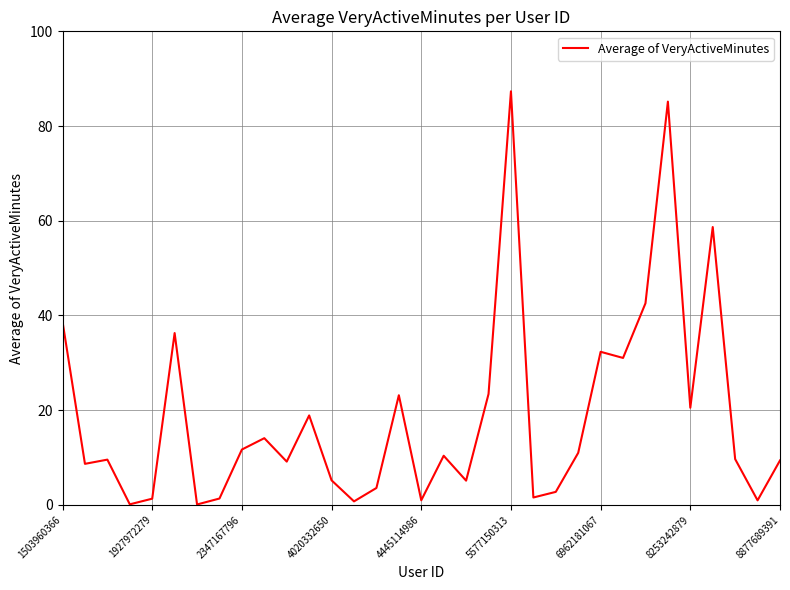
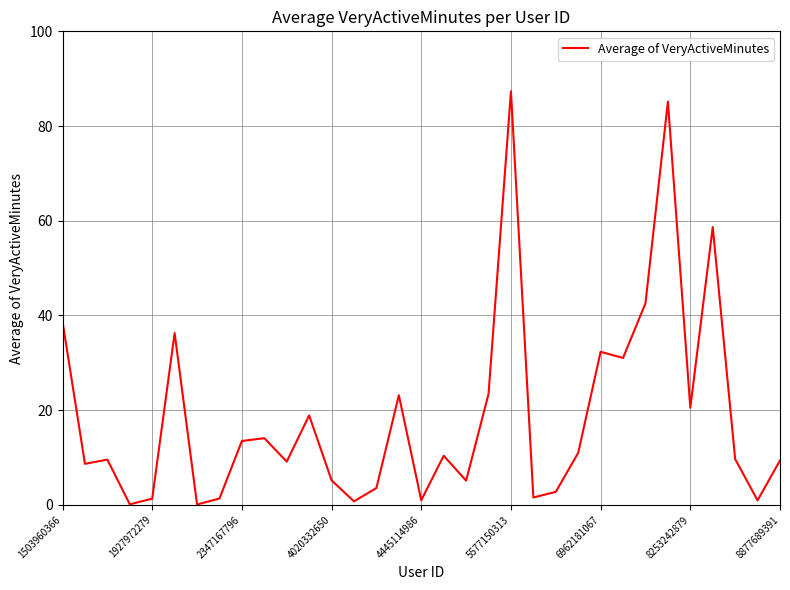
2347167796: 12 -> 14
